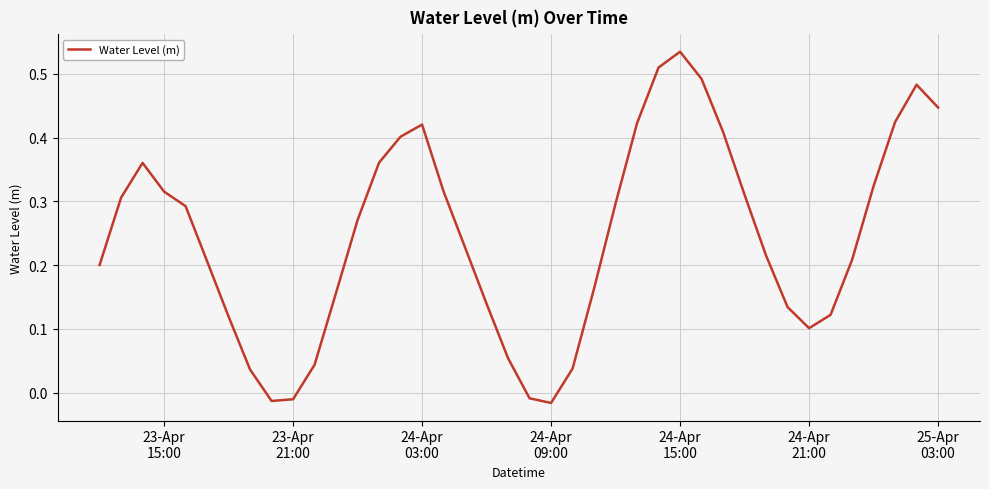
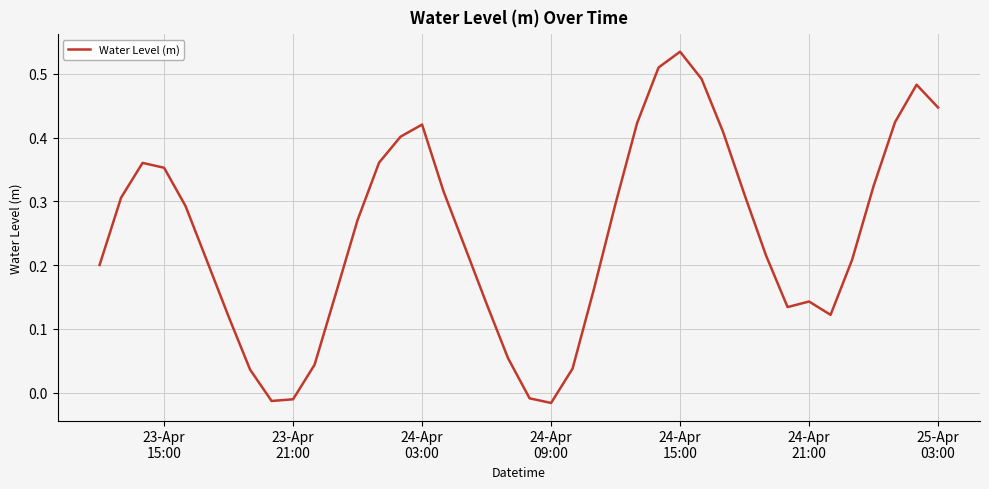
23-Apr 15:00: 0.32 -> 0.35
24-Apr 21:00: 0.10 -> 0.14
